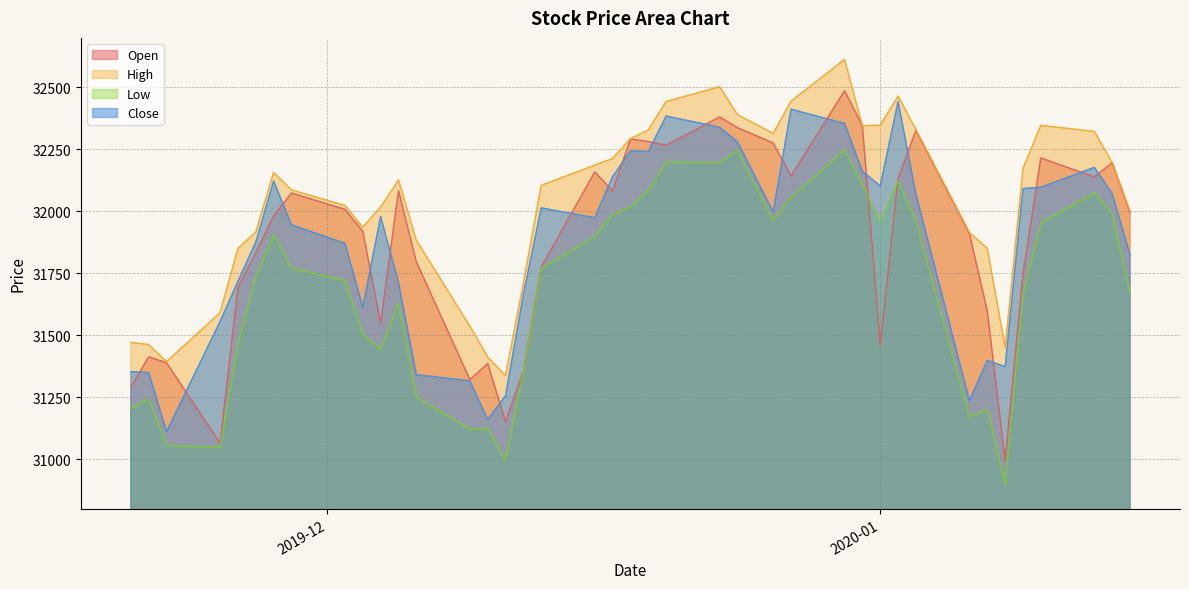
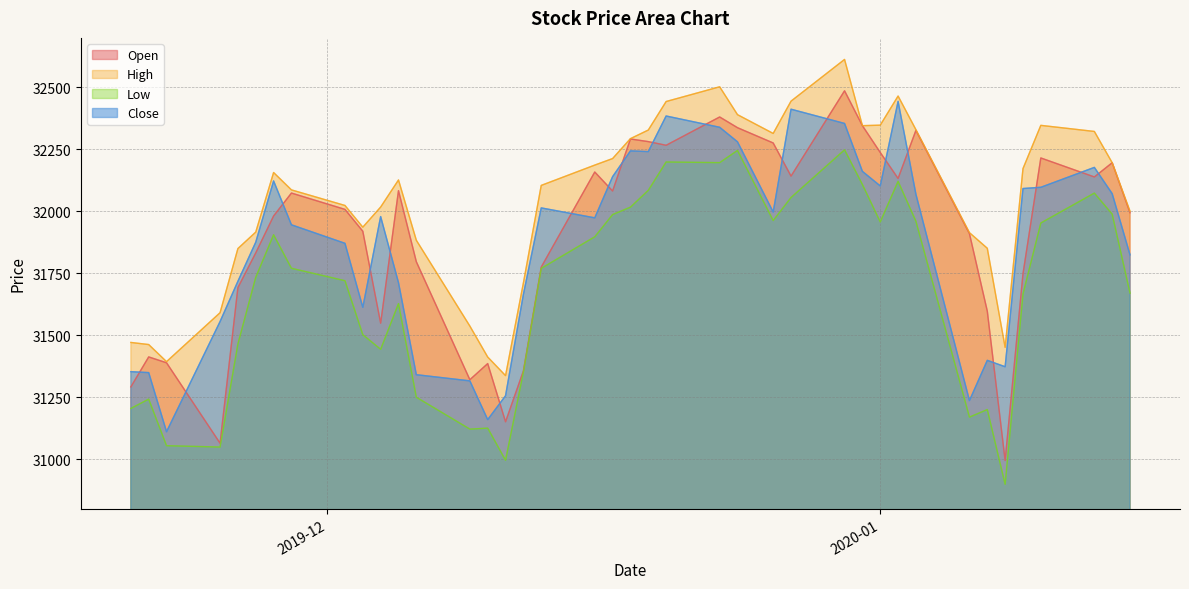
Open, 2020-01: 31460 -> 32240
